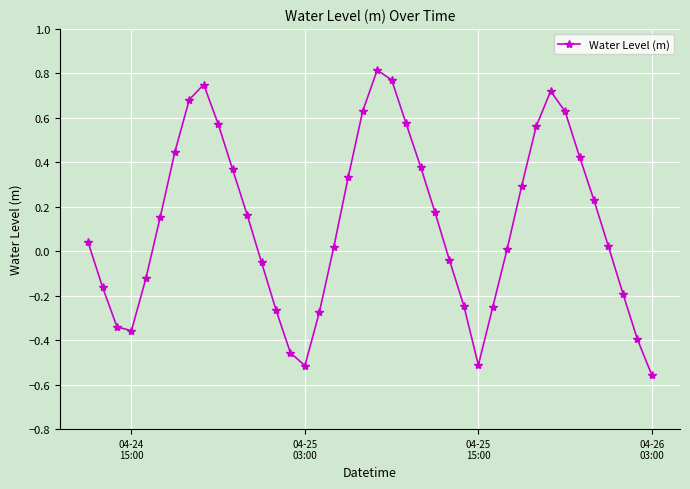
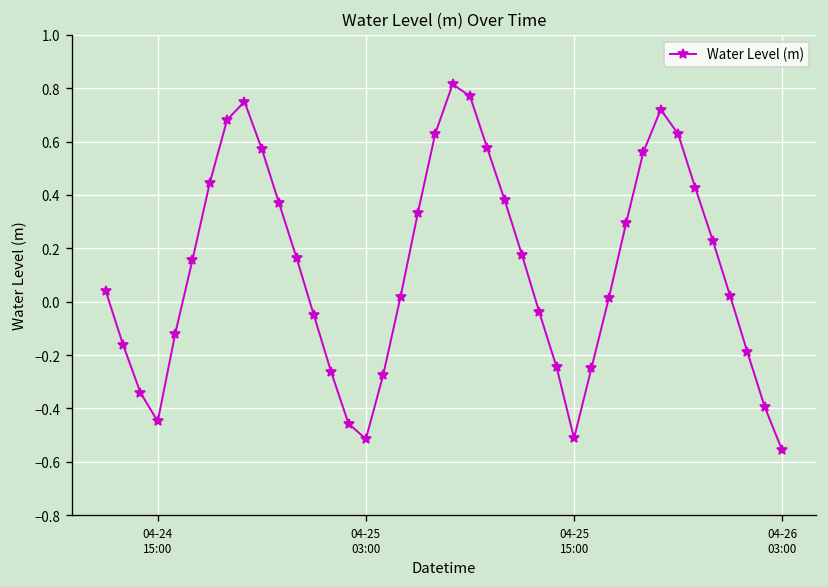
04-24 15:00: -0.36 -> -0.45
